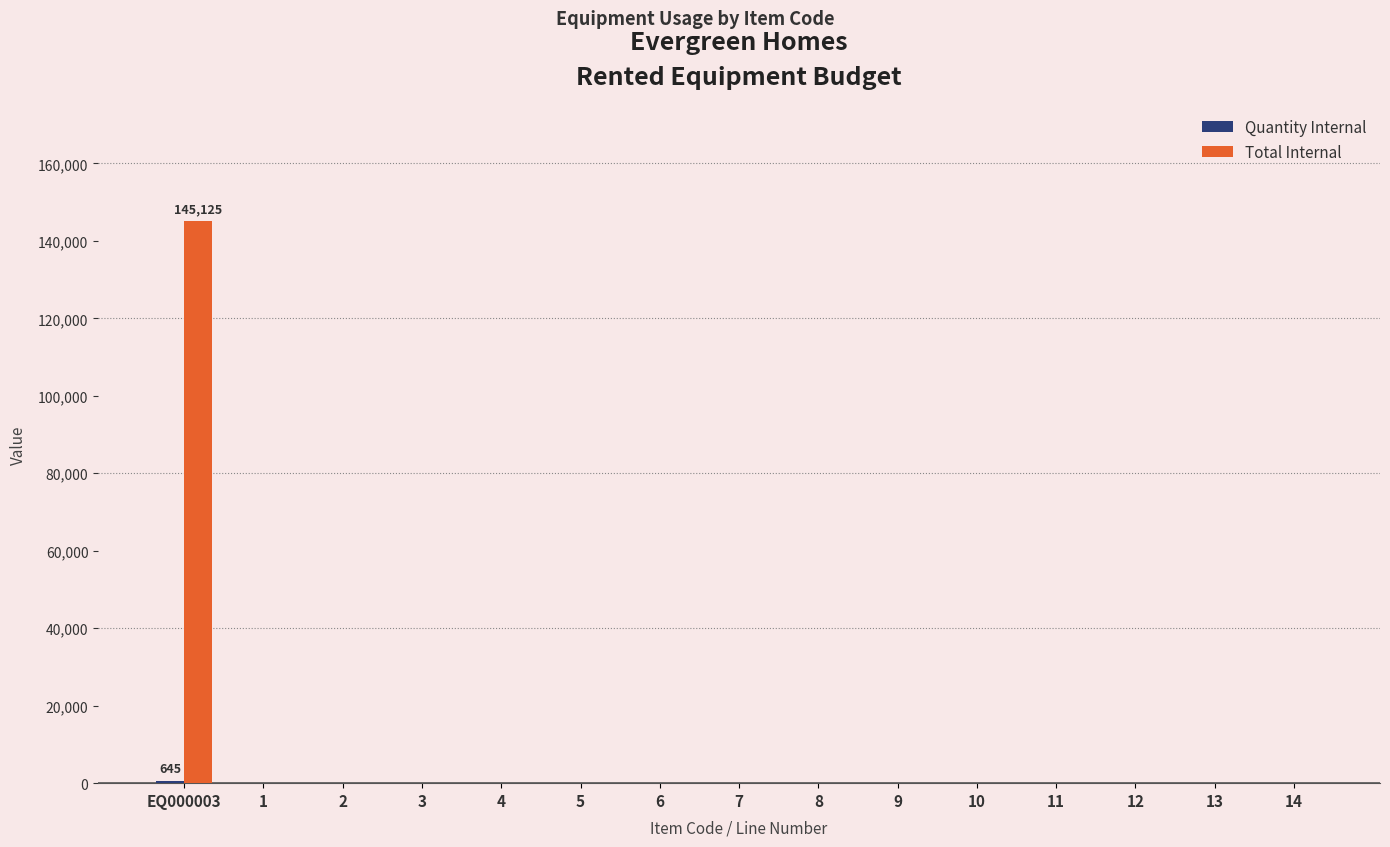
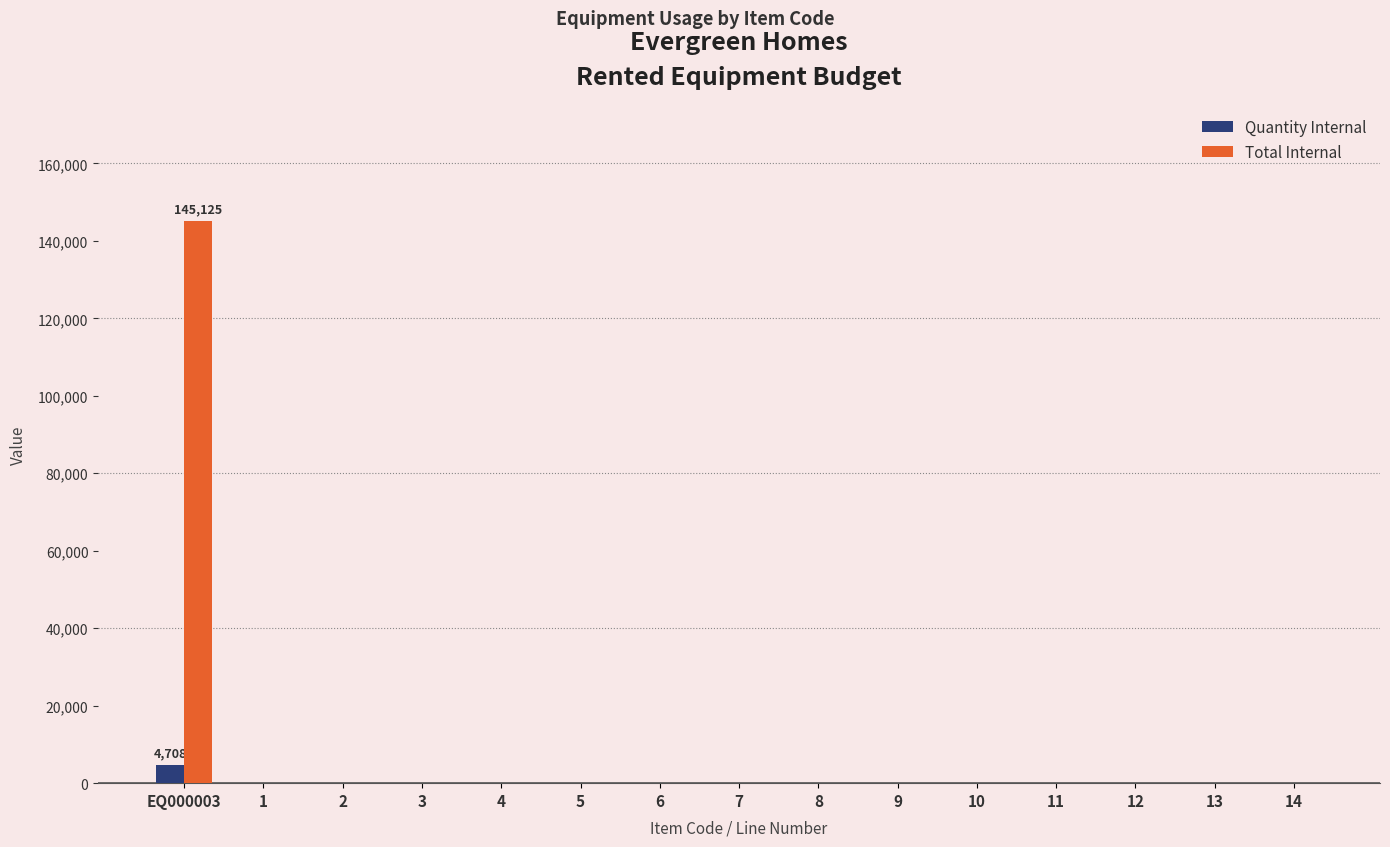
Quantity Internal, EQ000003: 645 -> 4,708
